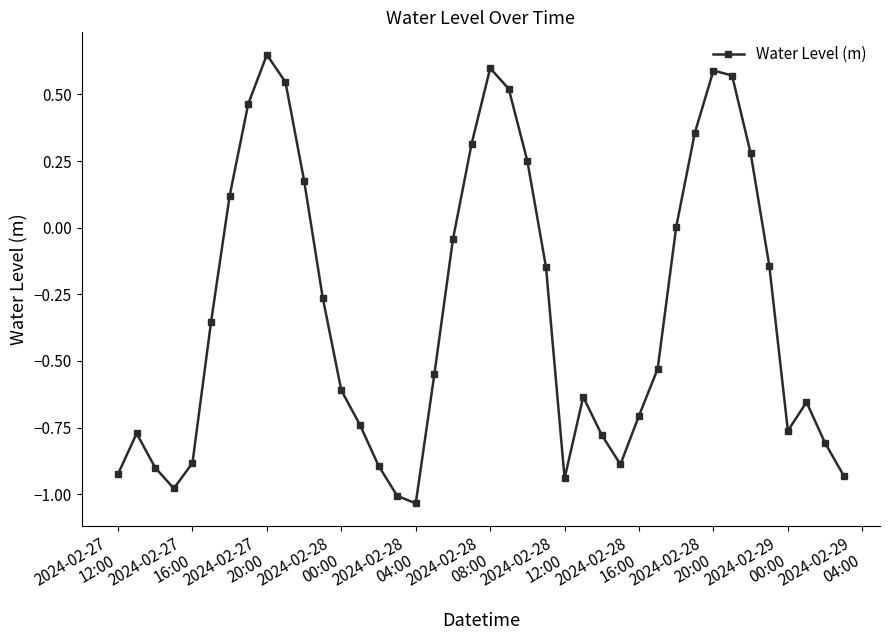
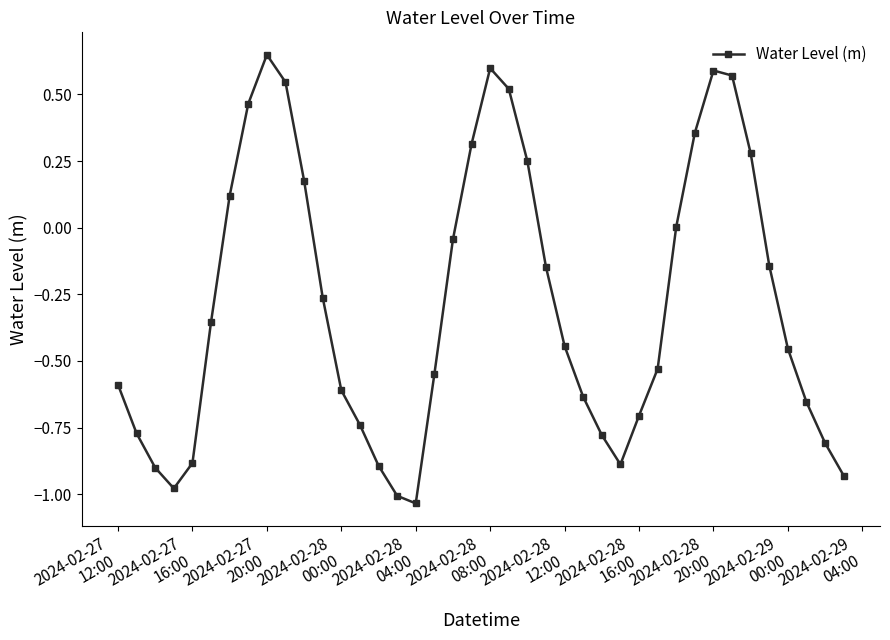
2024-02-27 12:00: -0.92 -> -0.59
2024-02-28 12:00: -0.94 -> -0.44
2024-02-29 00:00: -0.76 -> -0.45
